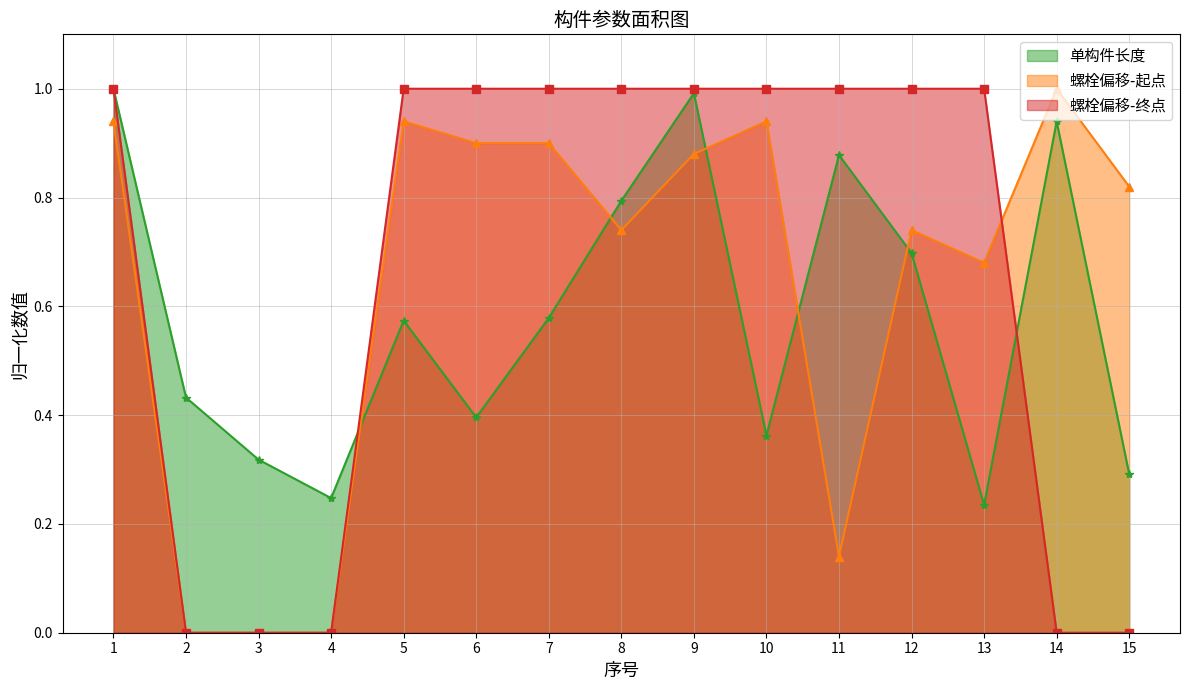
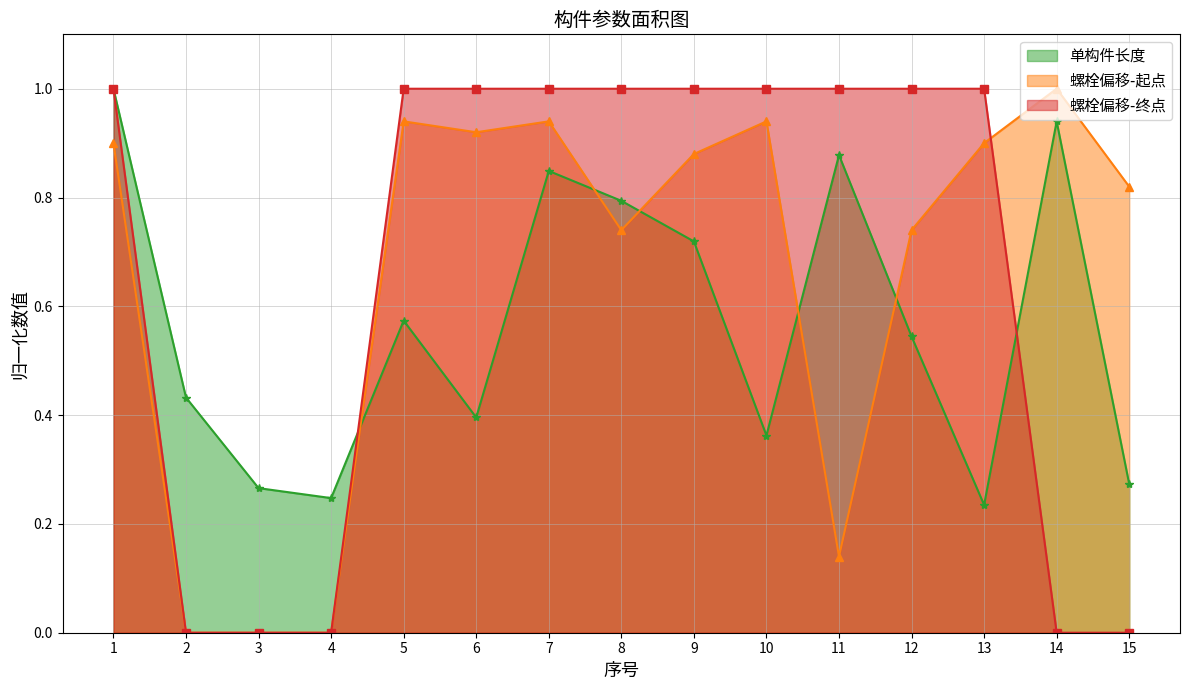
螺栓偏移-起点, 1: 0.94 -> 0.90
单构件长度, 3: 0.32 -> 0.27
螺栓偏移-起点, 6: 0.90 -> 0.92
单构件长度, 7: 0.58 -> 0.85
螺栓偏移-起点, 7: 0.90 -> 0.94
单构件长度, 9: 0.99 -> 0.72
单构件长度, 12: 0.70 -> 0.54
螺栓偏移-起点, 13: 0.68 -> 0.90
单构件长度, 15: 0.29 -> 0.27
